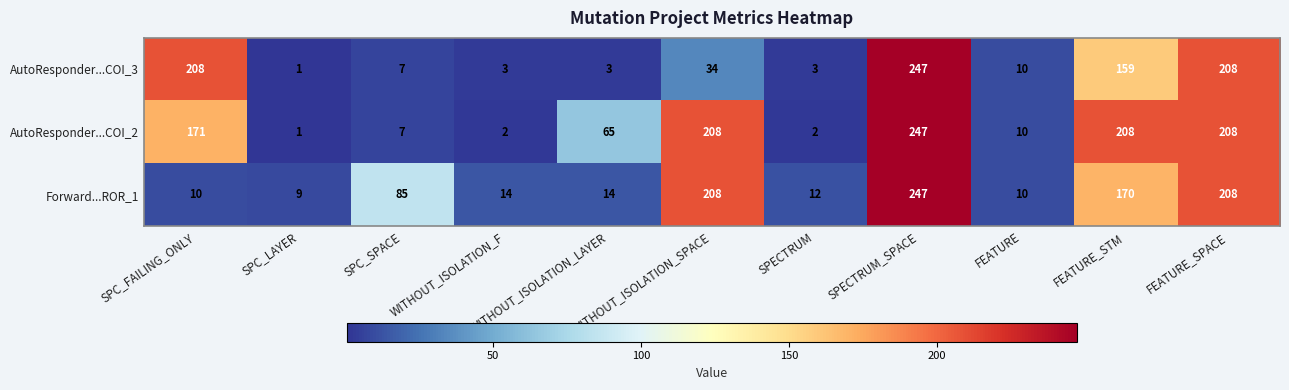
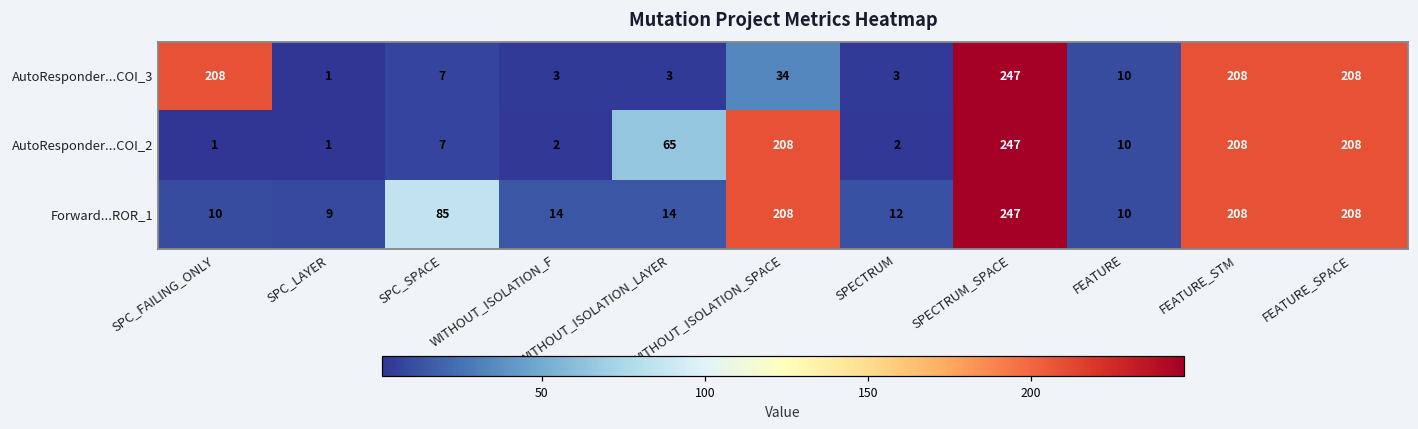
AutoResponder...COI_3, FEATURE_STM: 159 -> 208
AutoResponder...COI_2, SPC_FAILING_ONLY: 171 -> 1
Forward...ROR_1, FEATURE_STM: 170 -> 208
